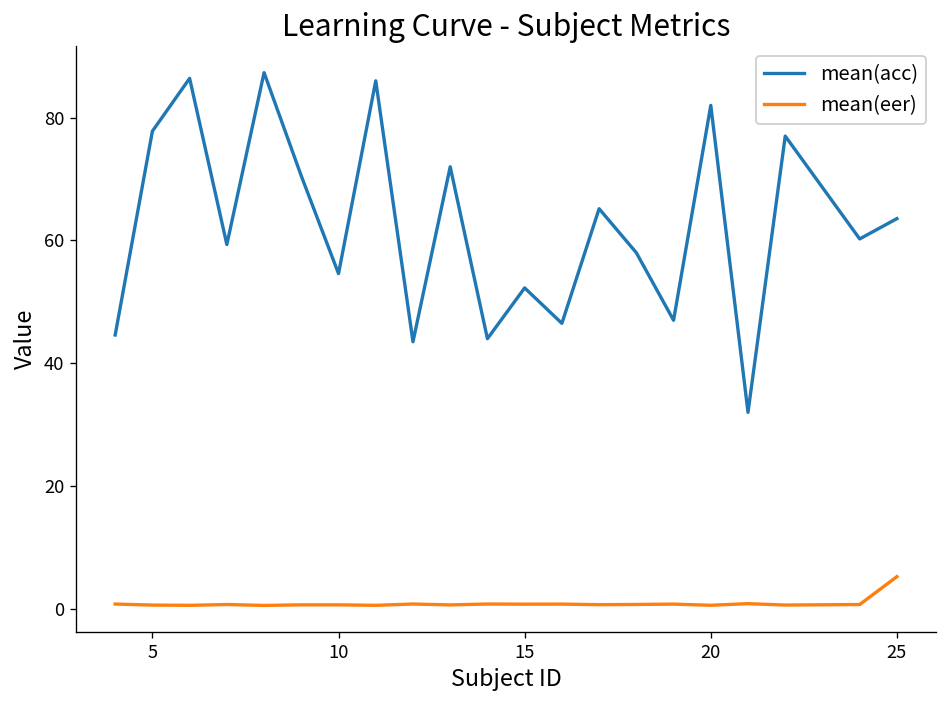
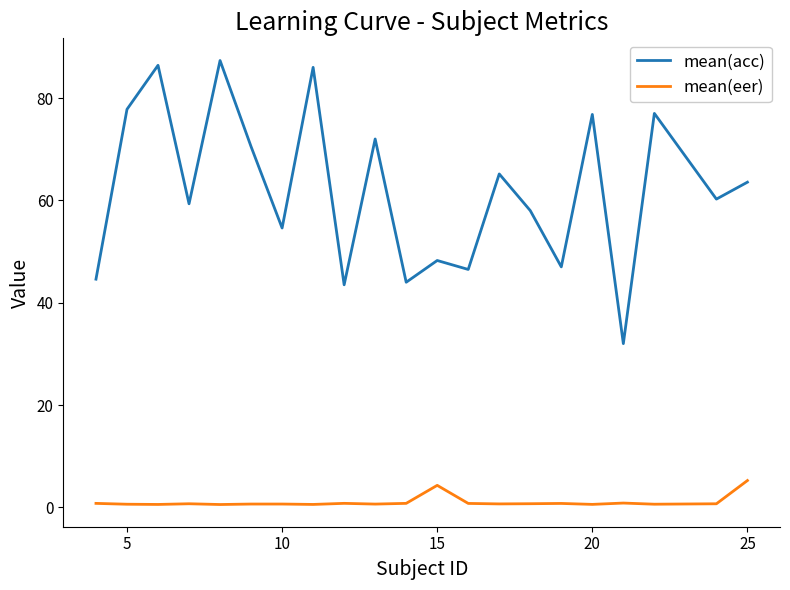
mean(acc), 15: 52 -> 48
mean(eer), 15: 1 -> 4
mean(acc), 20: 82 -> 77
